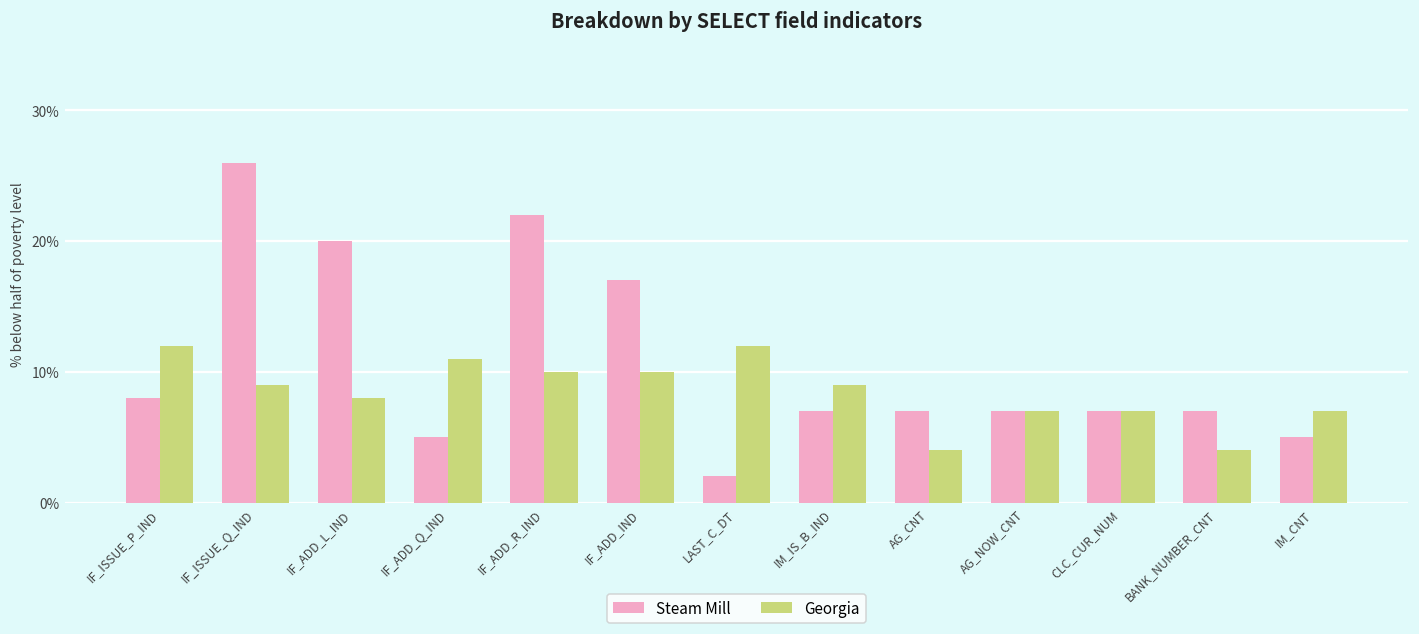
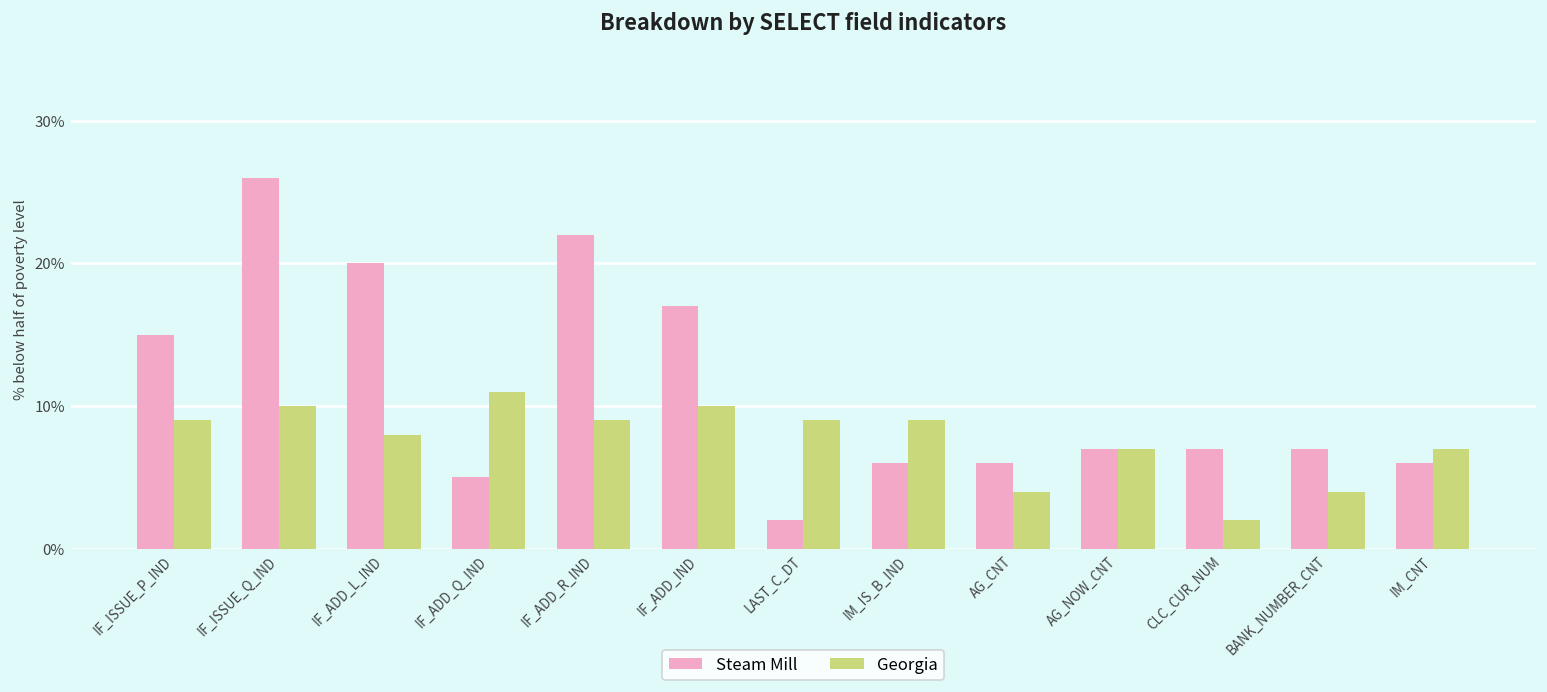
Steam Mill, IF_ISSUE_P_IND: 8% -> 15%
Georgia, IF_ISSUE_P_IND: 12% -> 9%
Georgia, IF_ISSUE_Q_IND: 9% -> 10%
Georgia, IF_ADD_R_IND: 10% -> 9%
Georgia, LAST_C_DT: 12% -> 9%
Steam Mill, IM_IS_B_IND: 7% -> 6%
Steam Mill, AG_CNT: 7% -> 6%
Georgia, CLC_CUR_NUM: 7% -> 2%
Steam Mill, IM_CNT: 5% -> 6%
